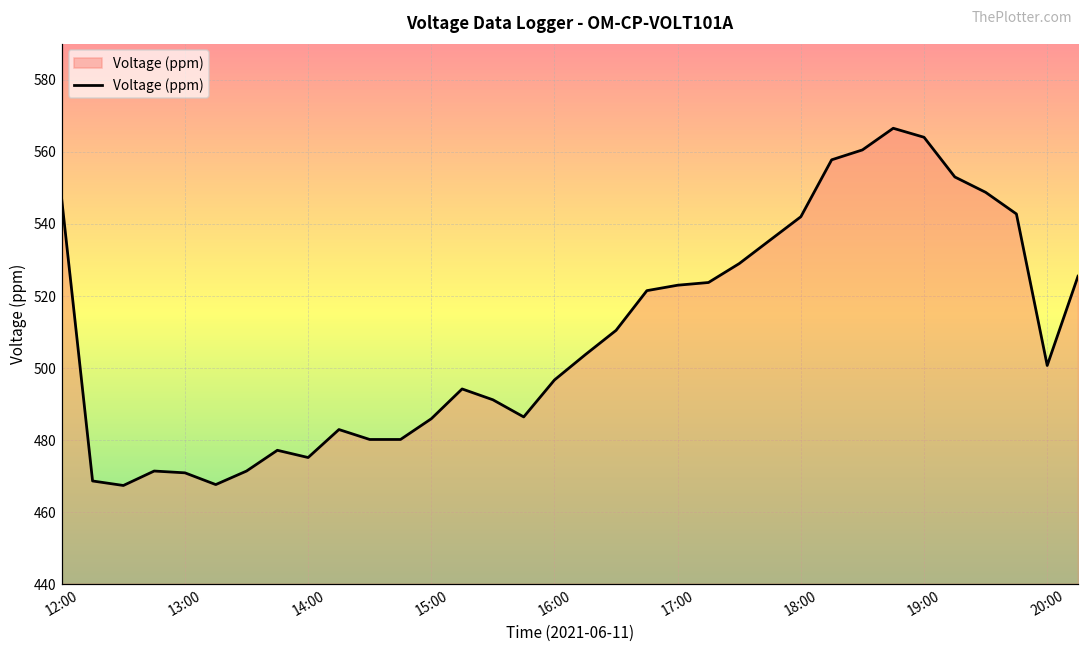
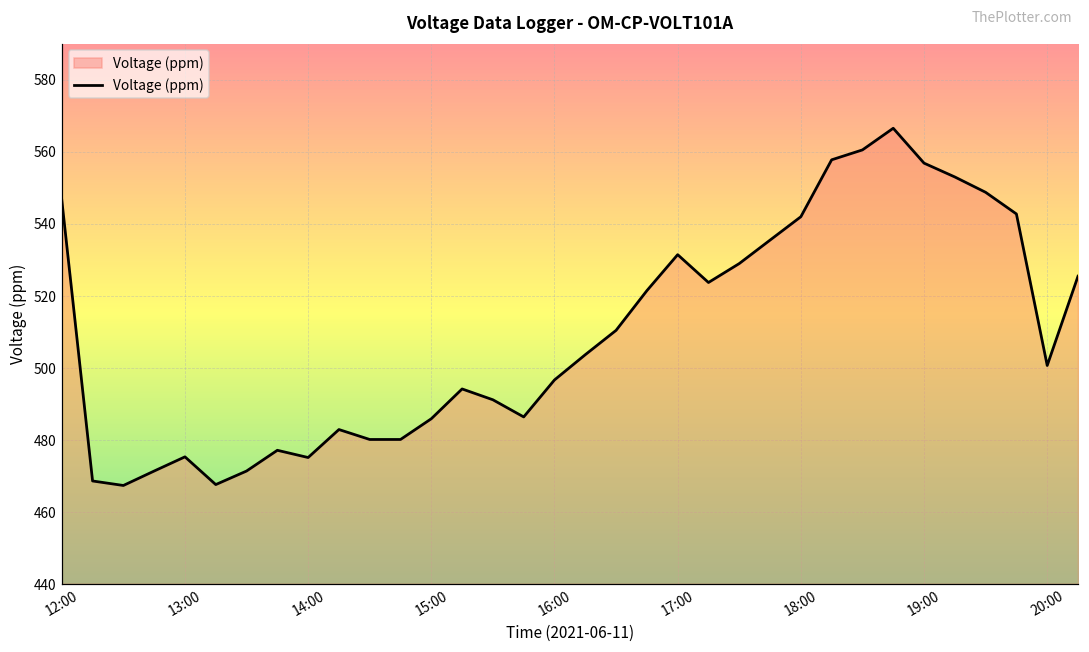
13:00: 471 -> 475
17:00: 523 -> 531
19:00: 564 -> 557
